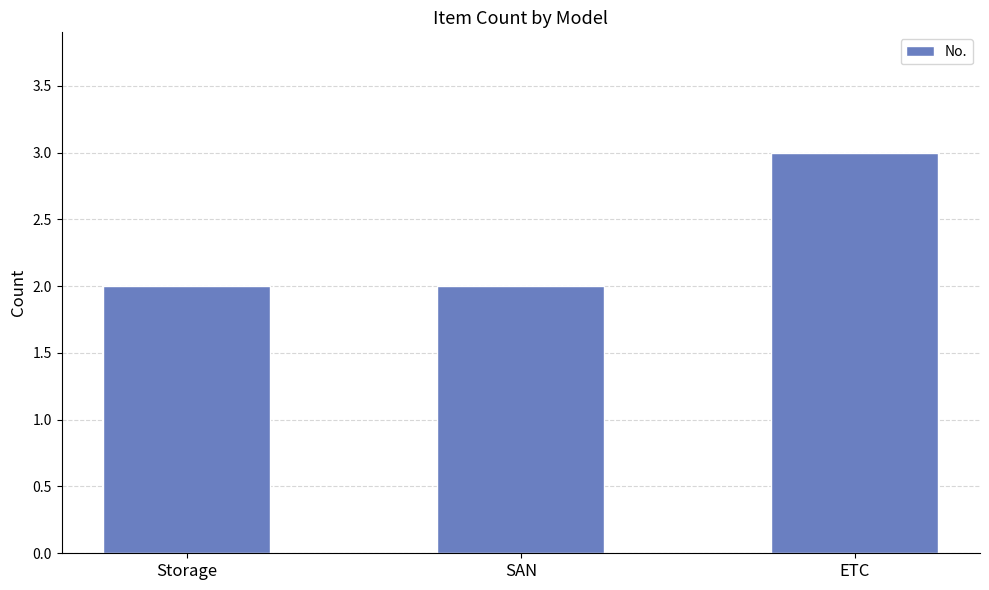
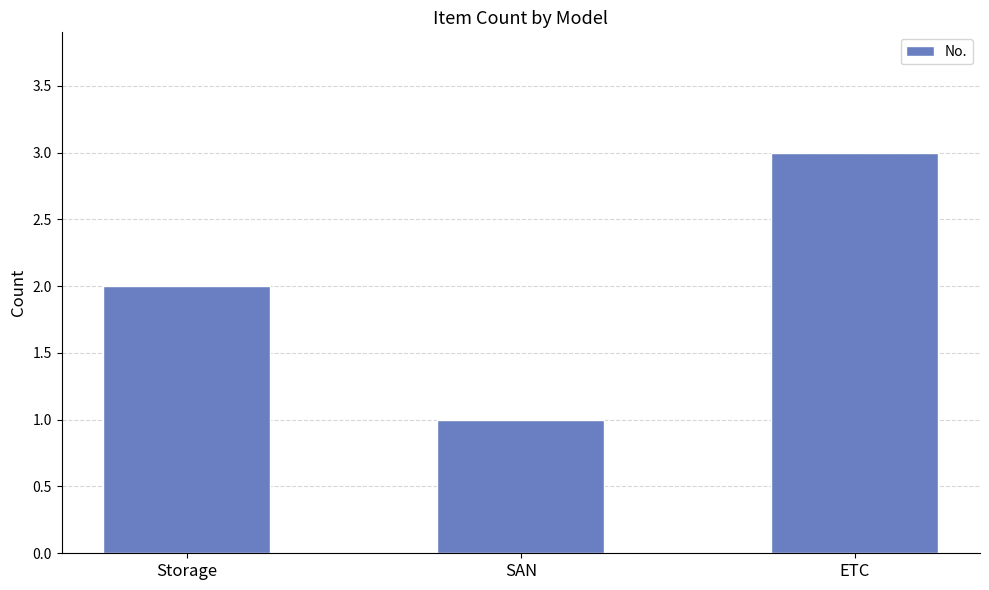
SAN: 2 -> 1
